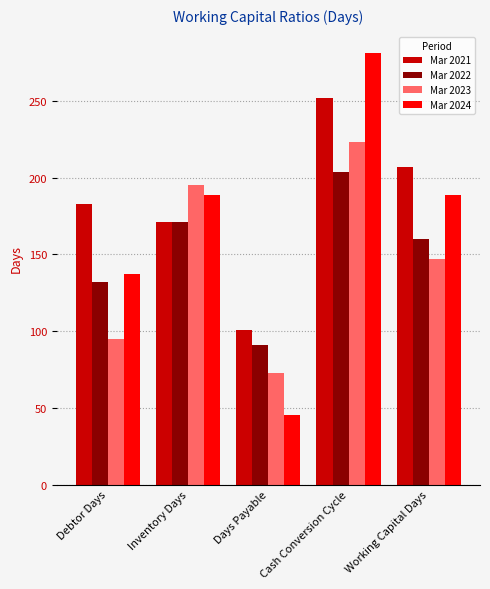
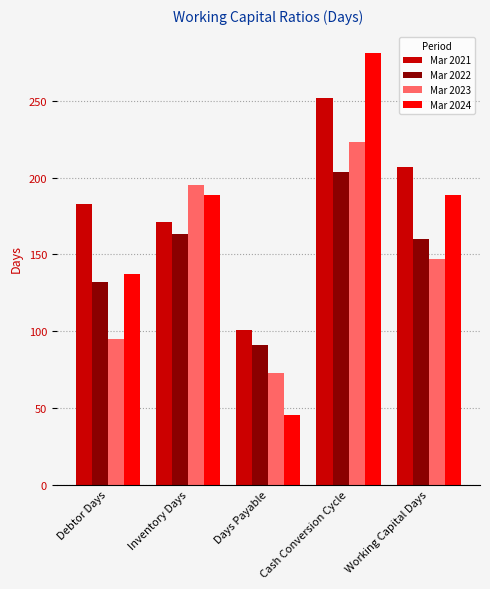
Mar 2022, Inventory Days: 171 -> 163
